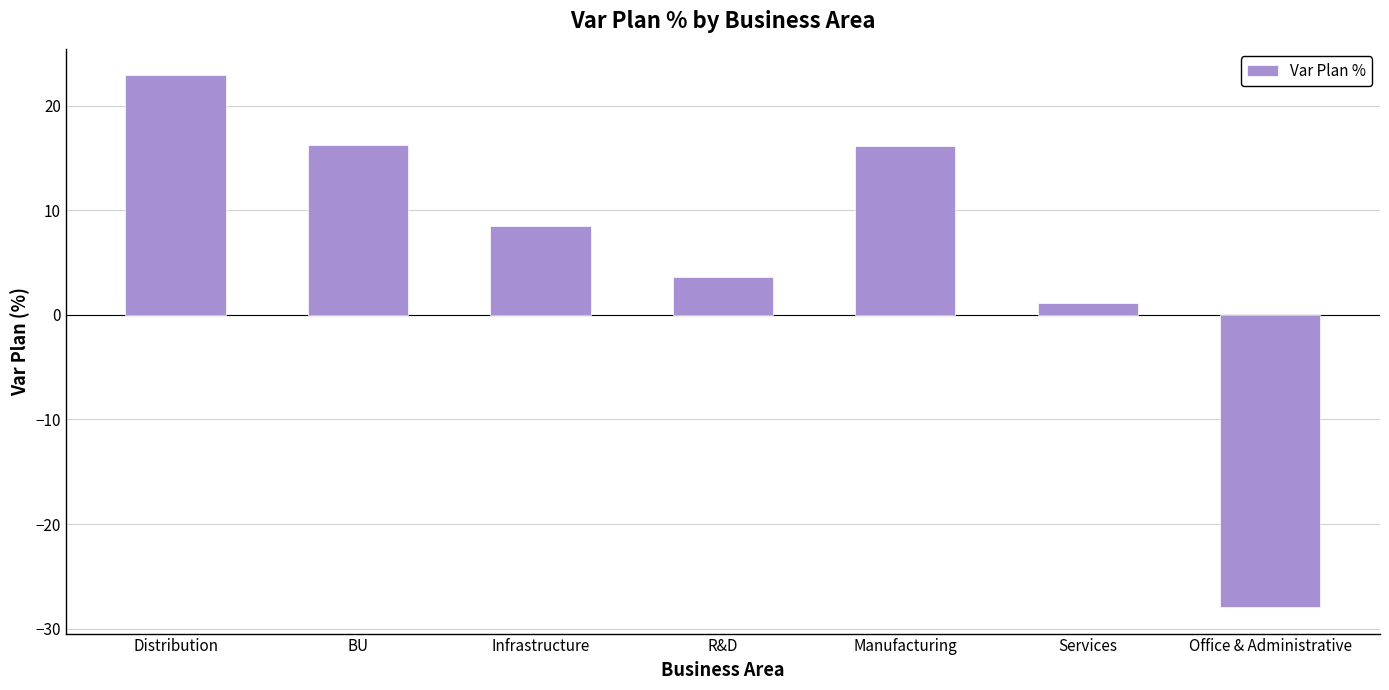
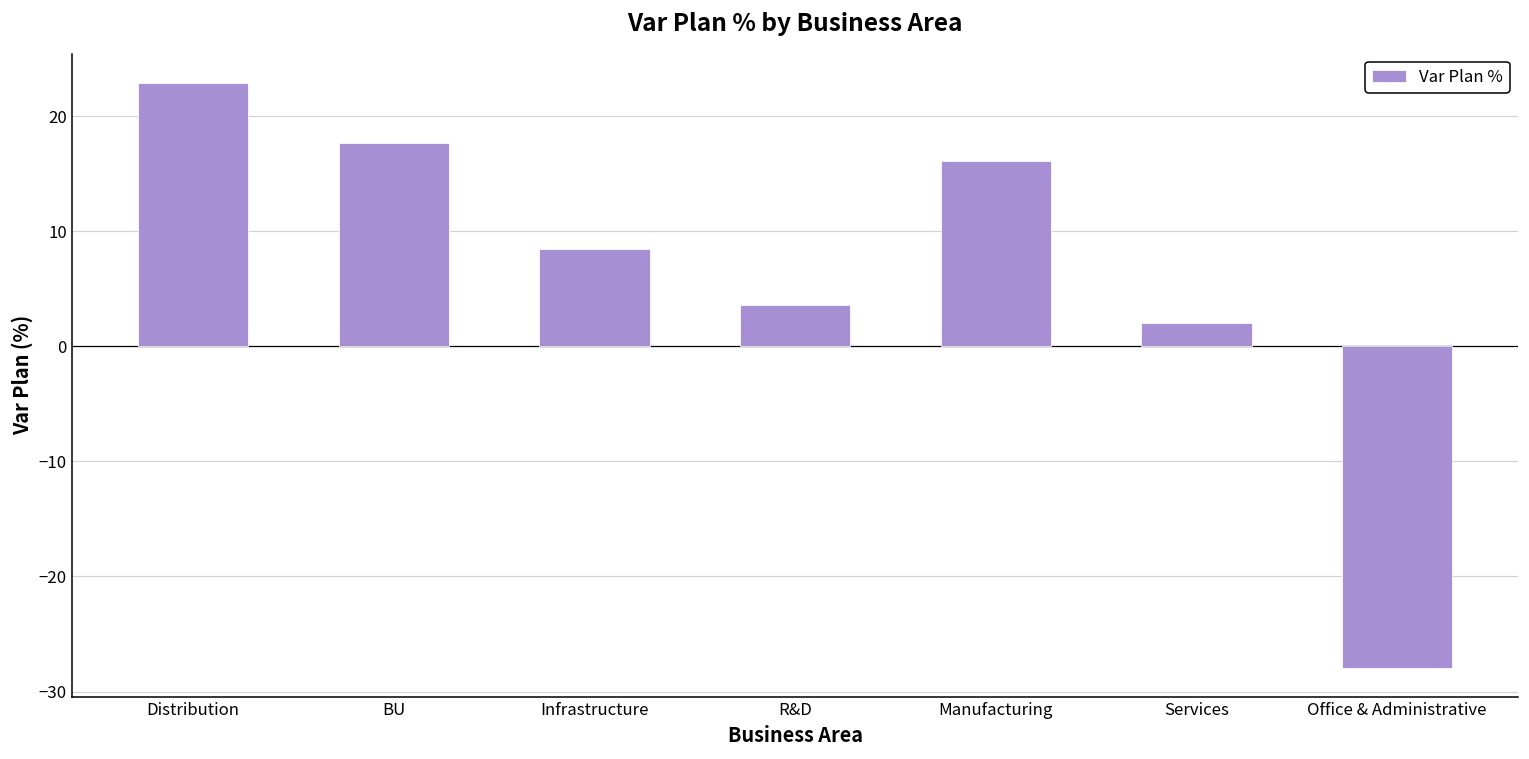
BU: 16.2 -> 17.7
Services: 1.1 -> 2.0
